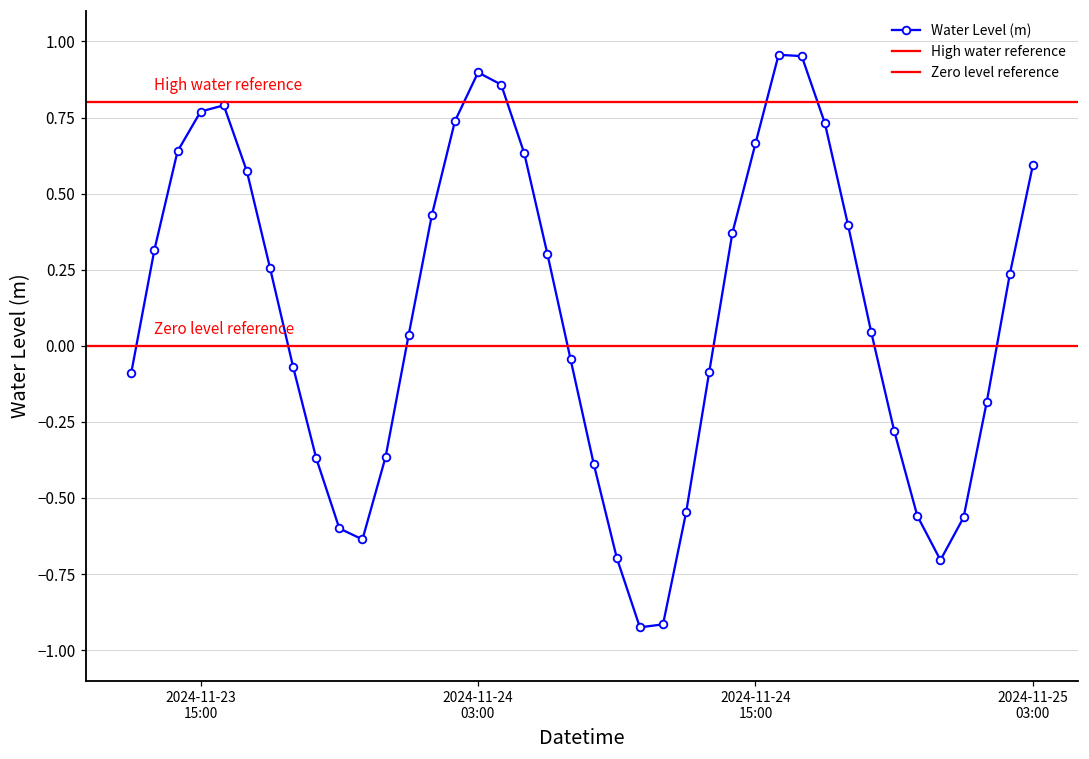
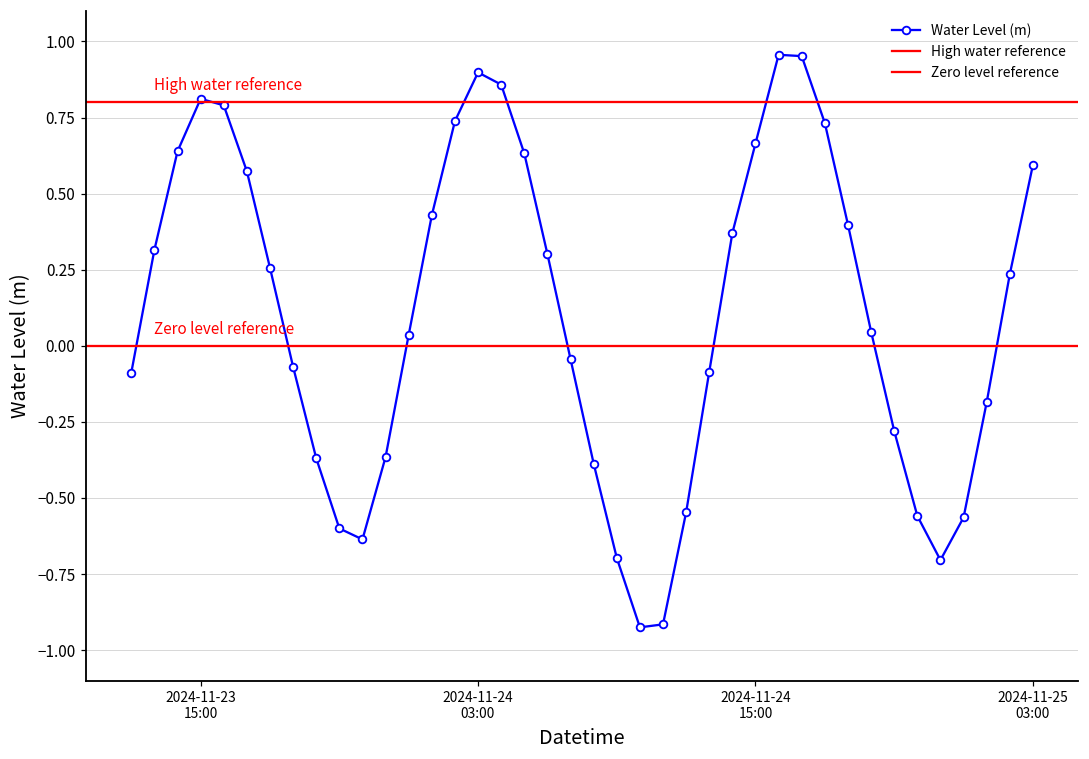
2024-11-23 15:00: 0.77 -> 0.81
